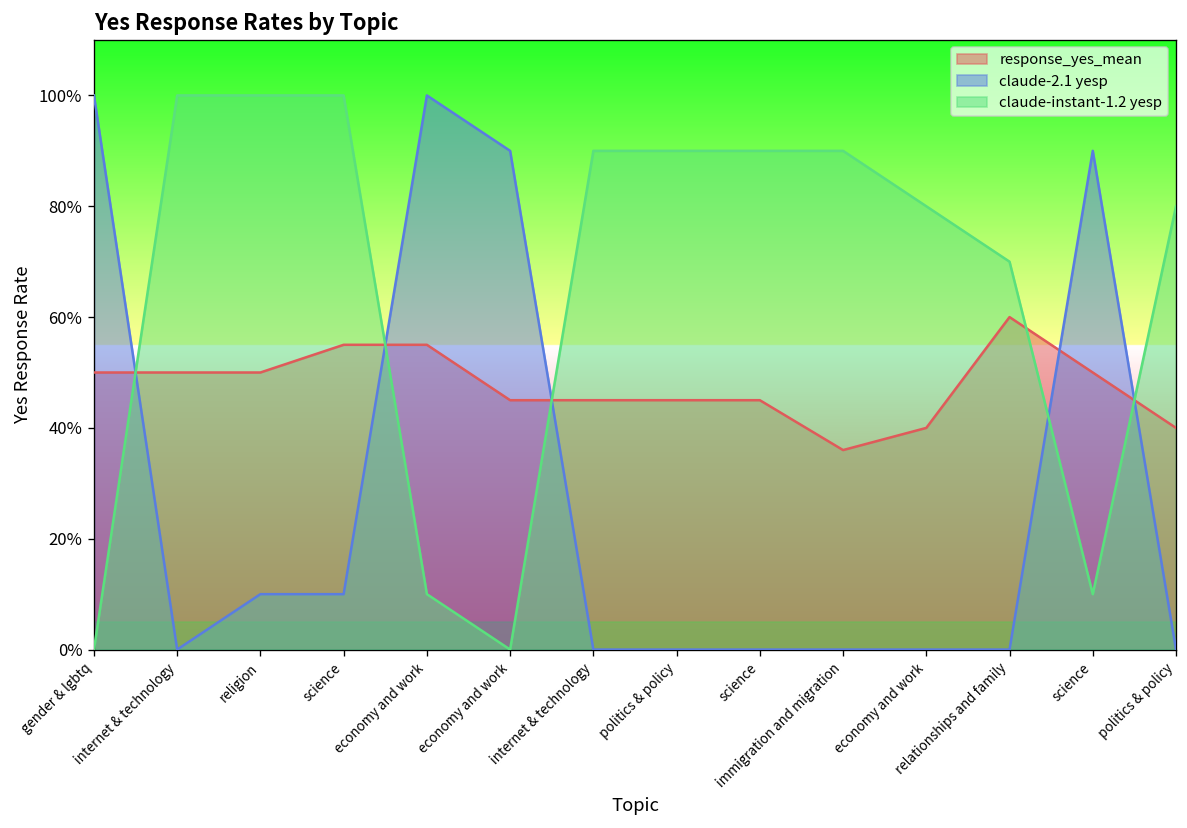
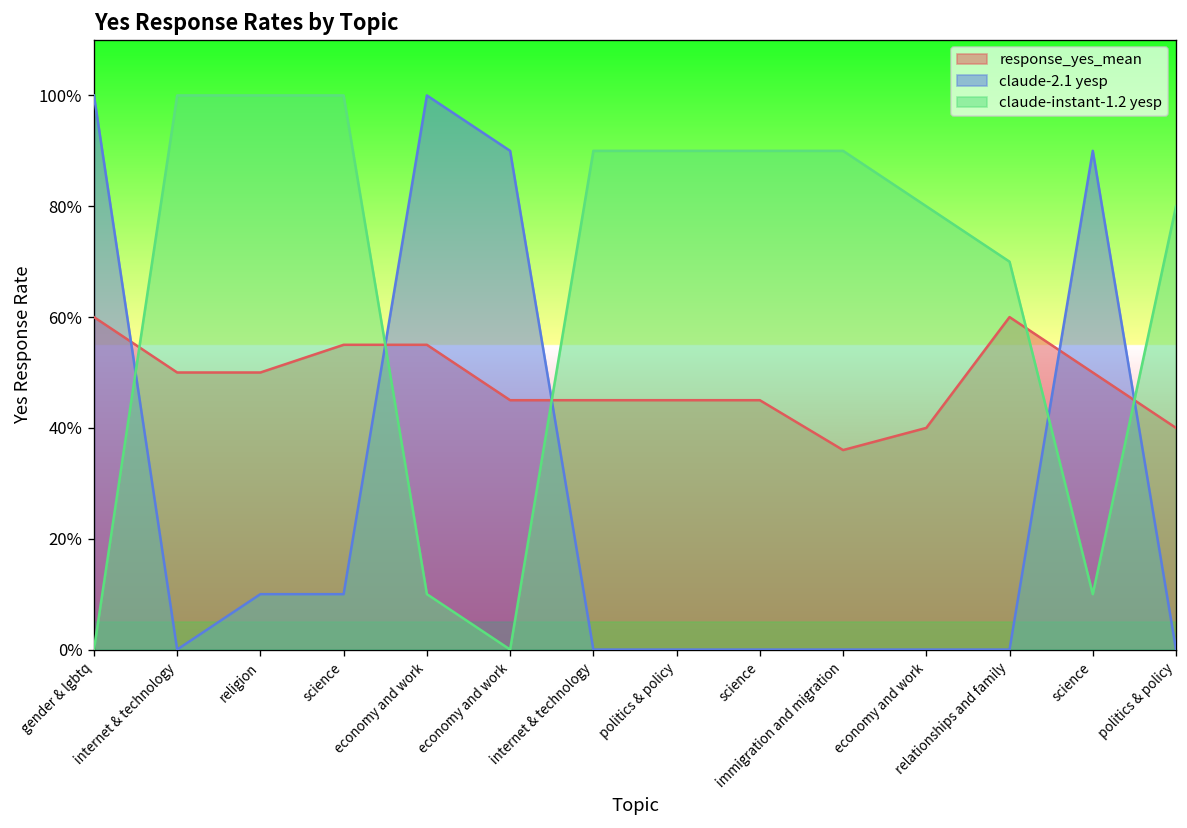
response_yes_mean, gender & lgbtq: 50% -> 60%
